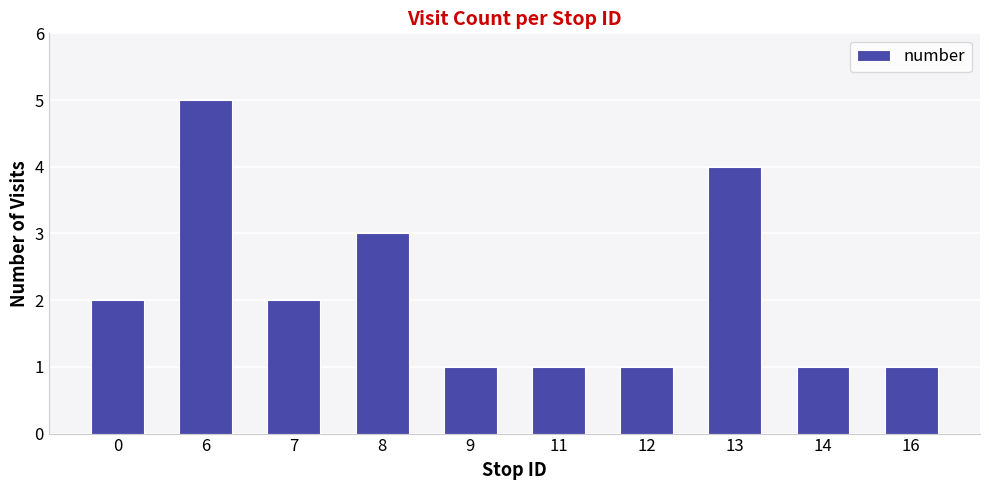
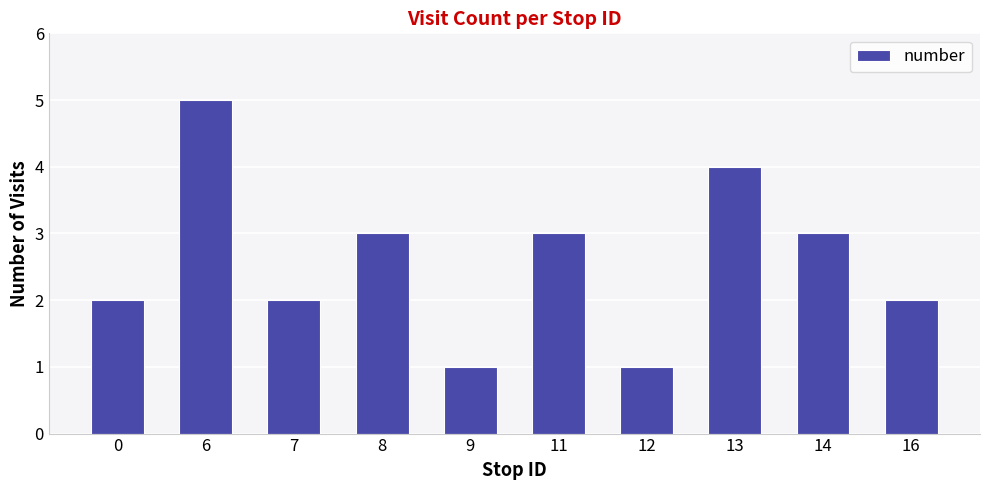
11: 1 -> 3
14: 1 -> 3
16: 1 -> 2
